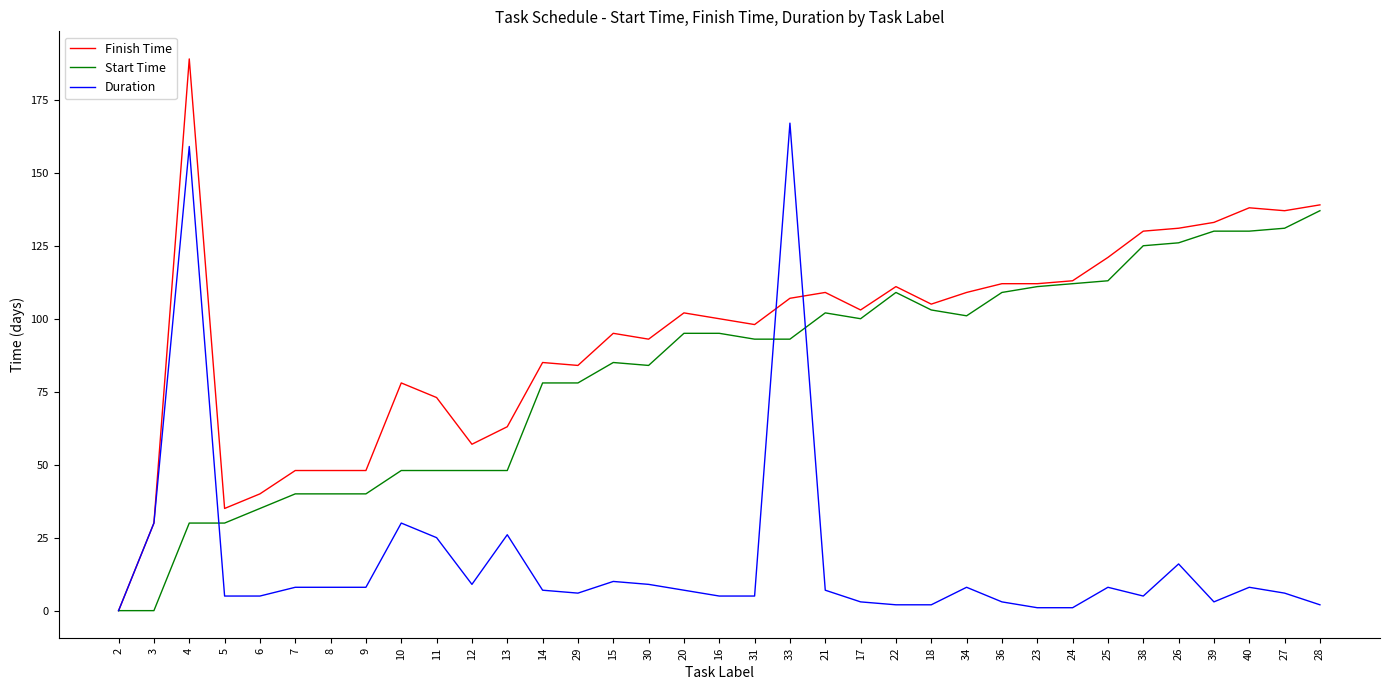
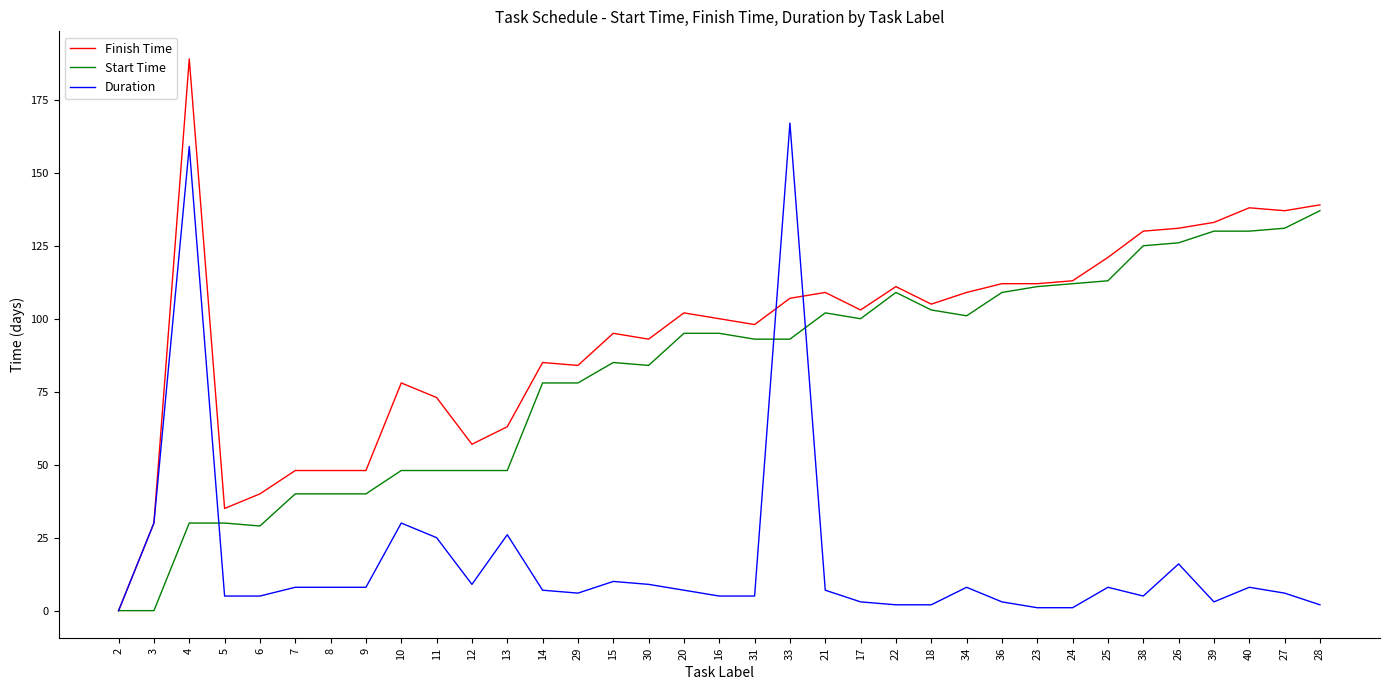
Start Time, 6: 35 -> 29
